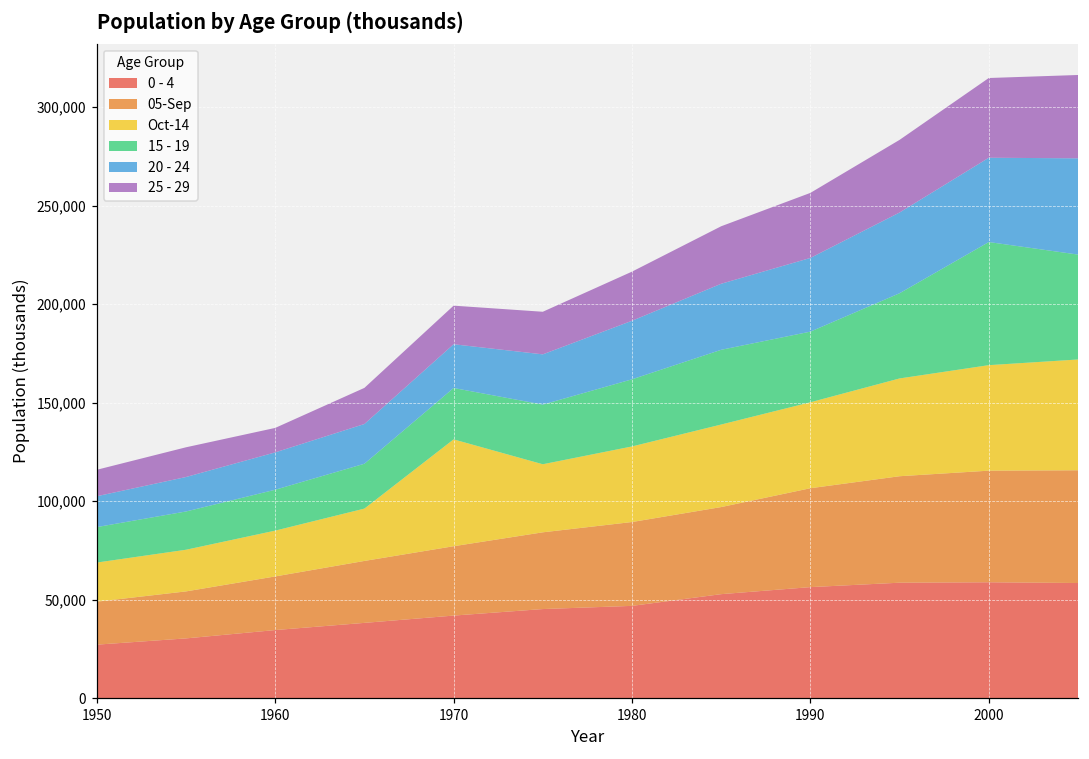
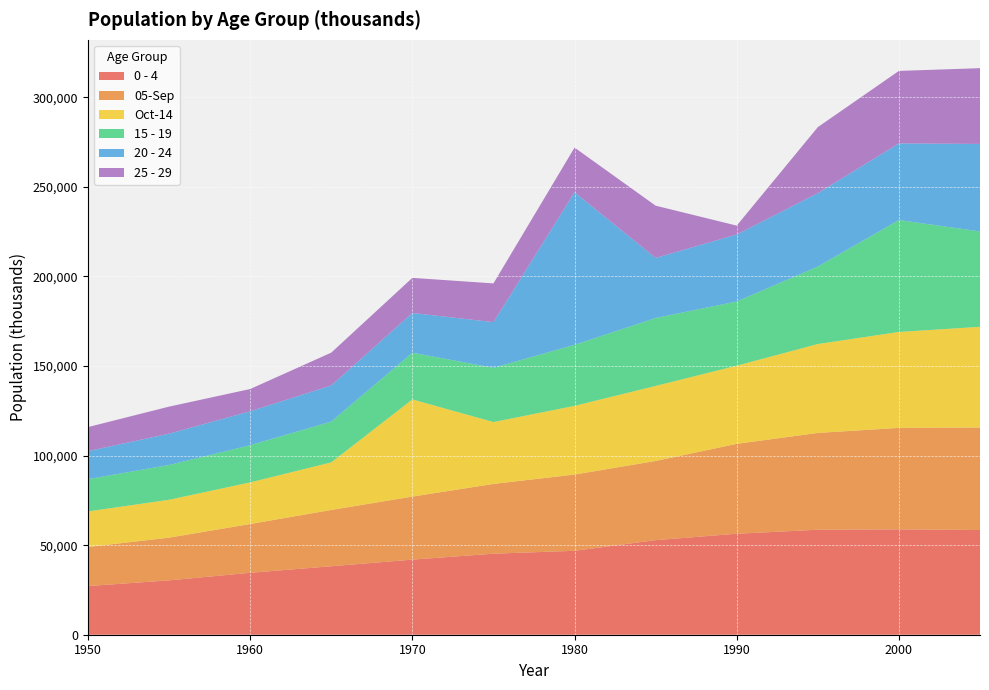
20 - 24, 1980: 30,000 -> 85,000
25 - 29, 1990: 33,000 -> 5,000
